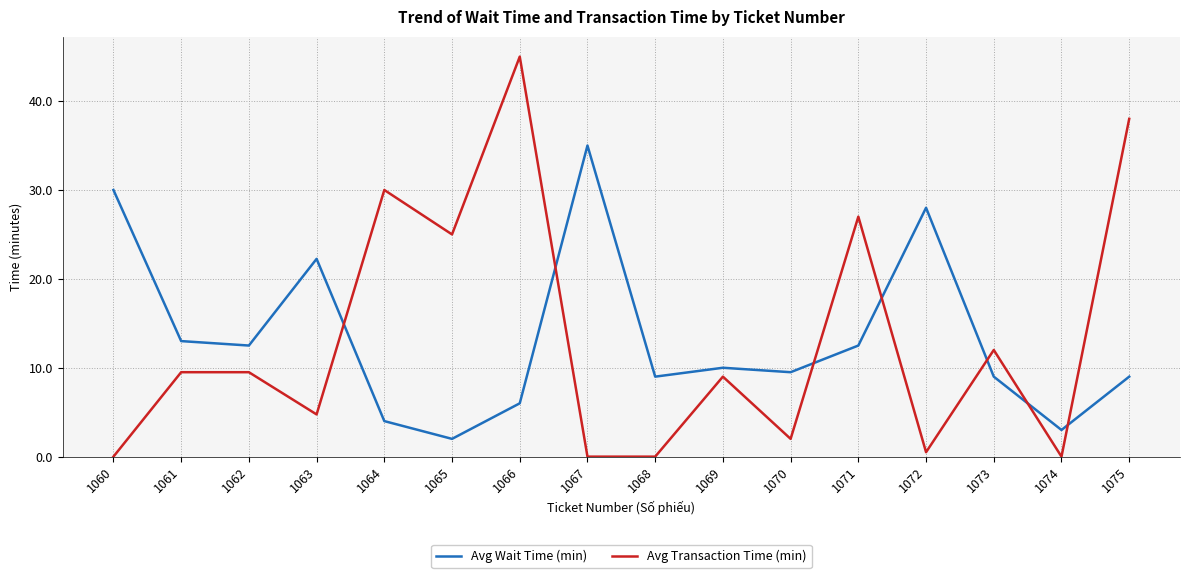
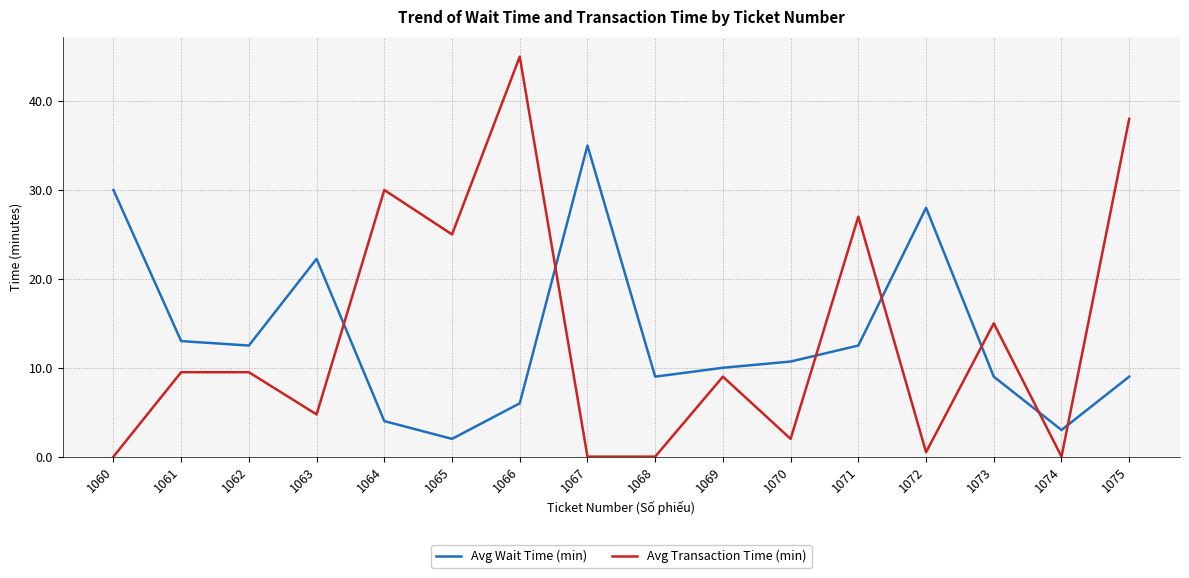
Avg Wait Time (min), 1070: 10 -> 11
Avg Transaction Time (min), 1073: 12 -> 15
